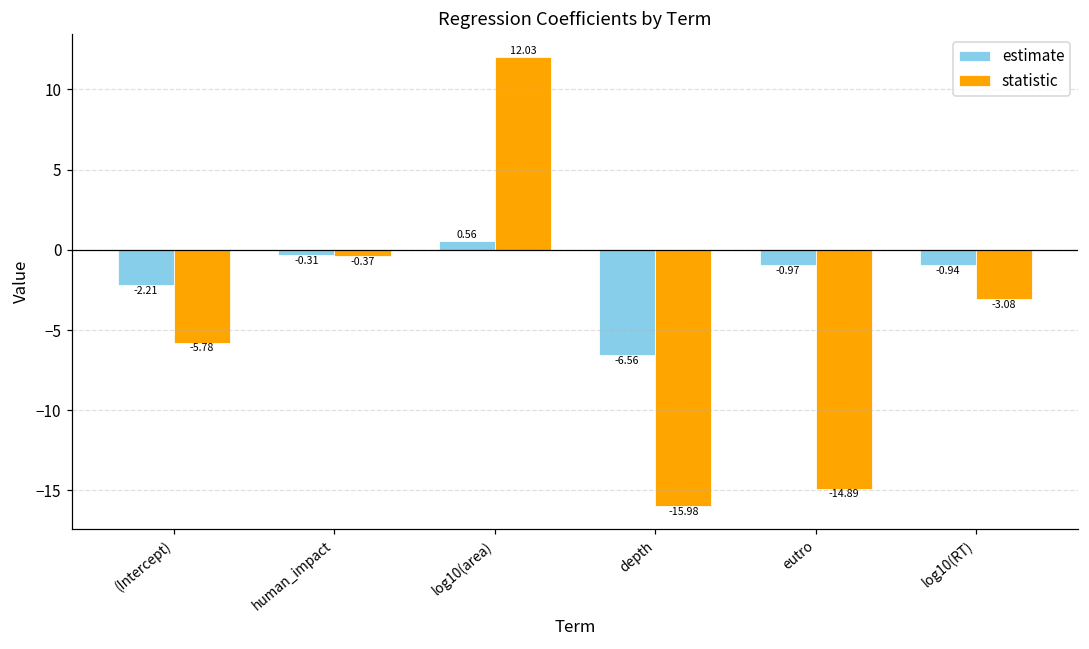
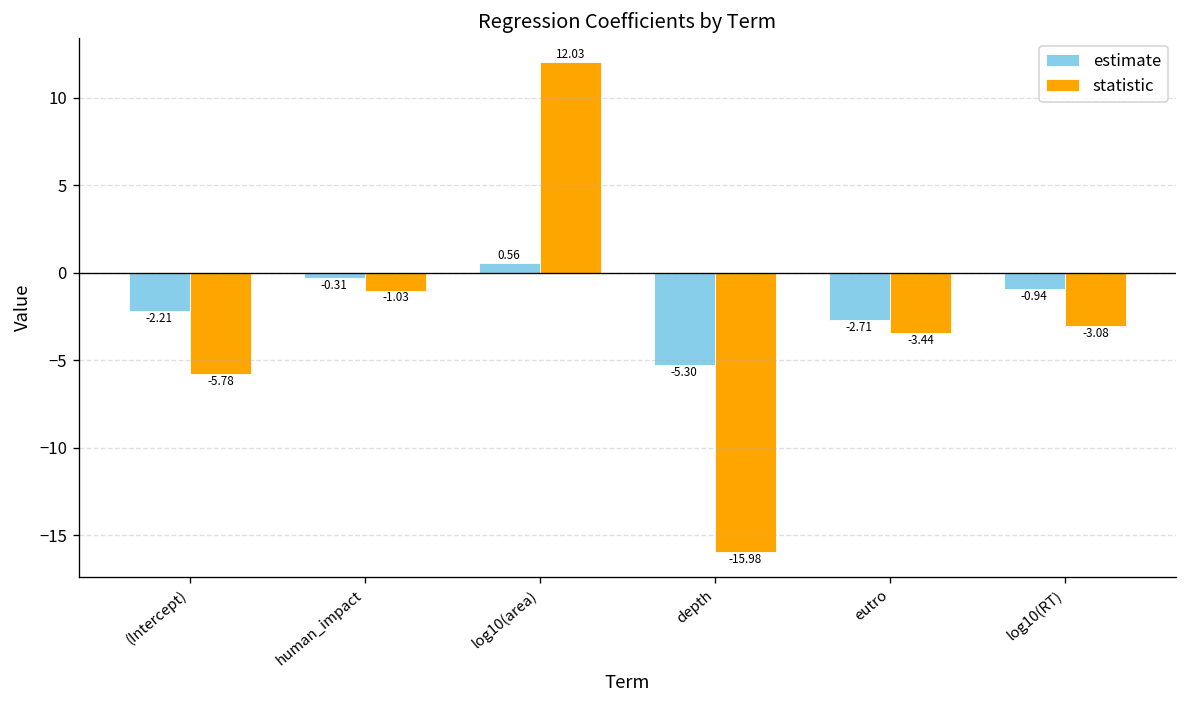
statistic, human_impact: -0.37 -> -1.03
estimate, depth: -6.56 -> -5.30
estimate, eutro: -0.97 -> -2.71
statistic, eutro: -14.89 -> -3.44
